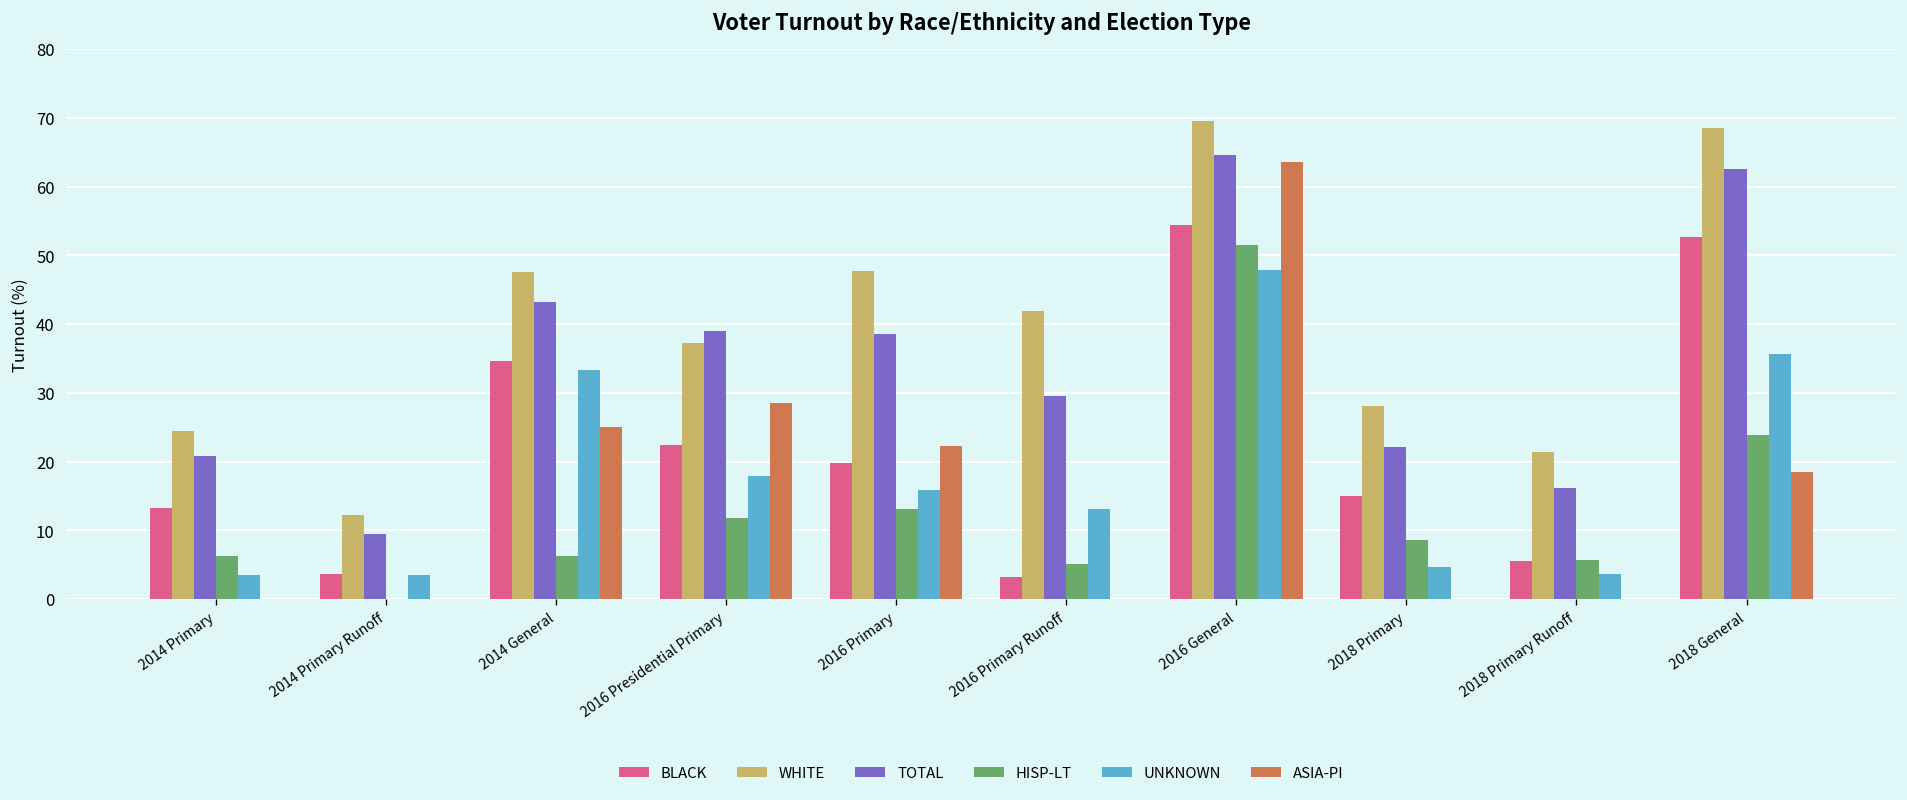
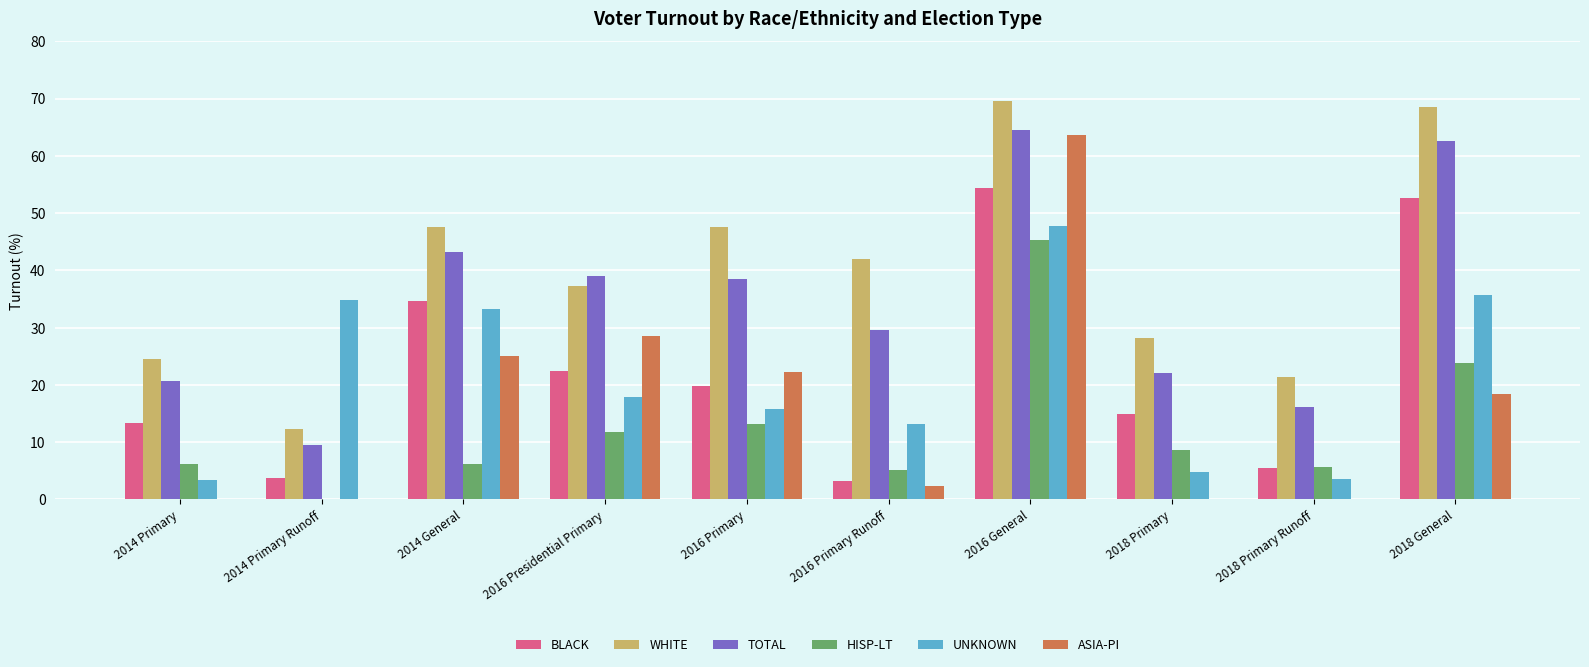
UNKNOWN, 2014 Primary Runoff: 3 -> 35
ASIA-PI, 2016 Primary Runoff: 0 -> 2
HISP-LT, 2016 General: 52 -> 45
